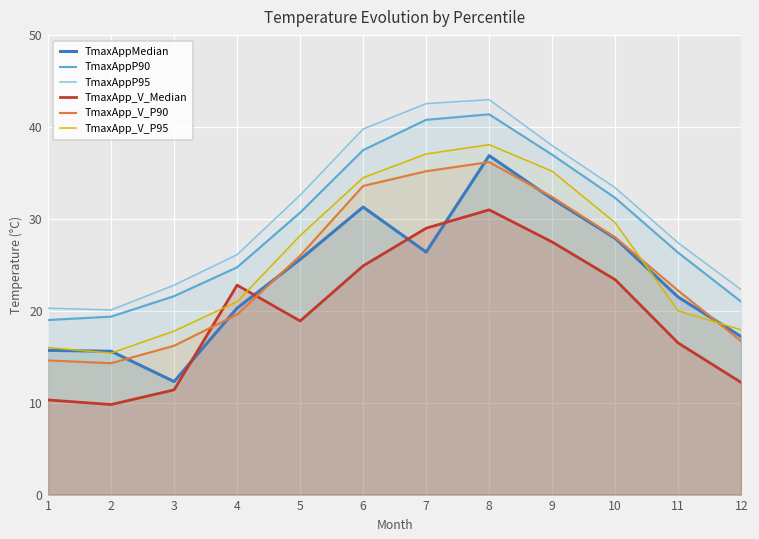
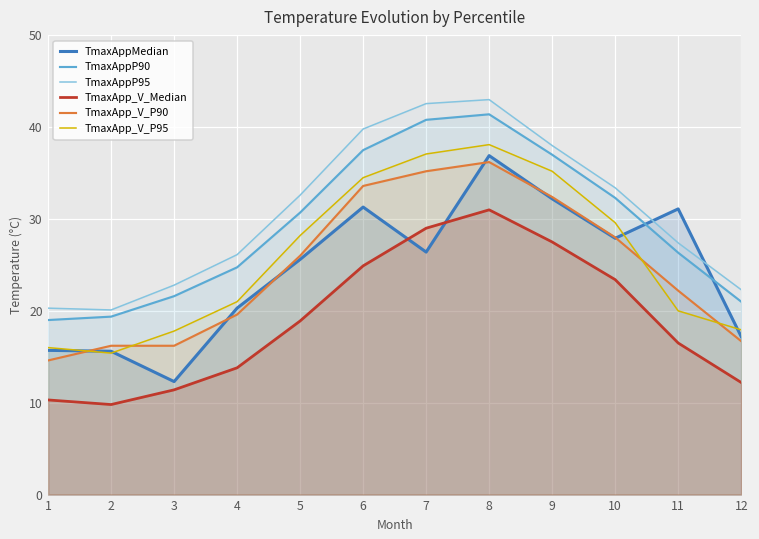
TmaxApp_V_P90, 2: 14 -> 16
TmaxApp_V_Median, 4: 23 -> 14
TmaxAppMedian, 11: 22 -> 31
